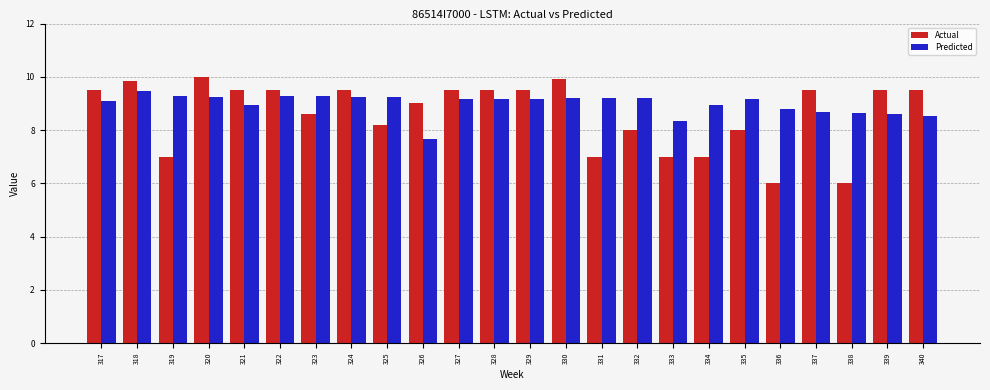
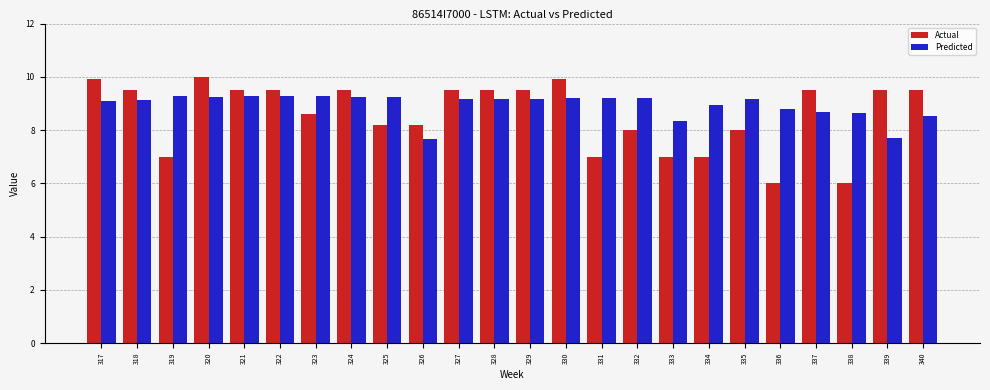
Actual, 317: 9.5 -> 9.9
Actual, 318: 9.8 -> 9.5
Predicted, 318: 9.5 -> 9.1
Predicted, 321: 9.0 -> 9.3
Actual, 326: 9.0 -> 8.2
Predicted, 339: 8.6 -> 7.7
